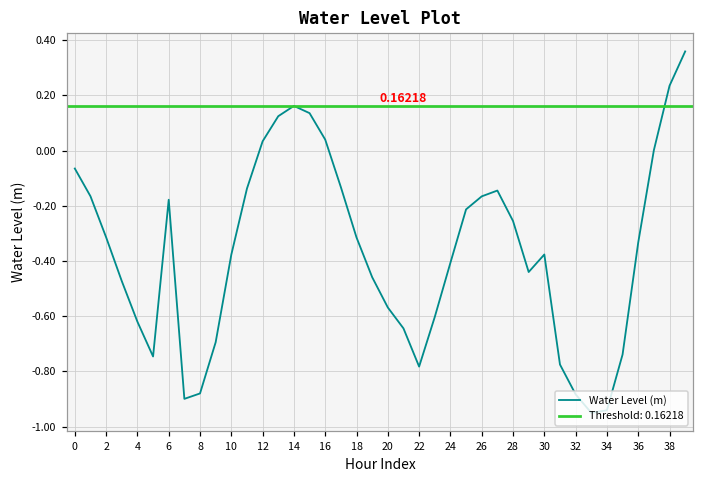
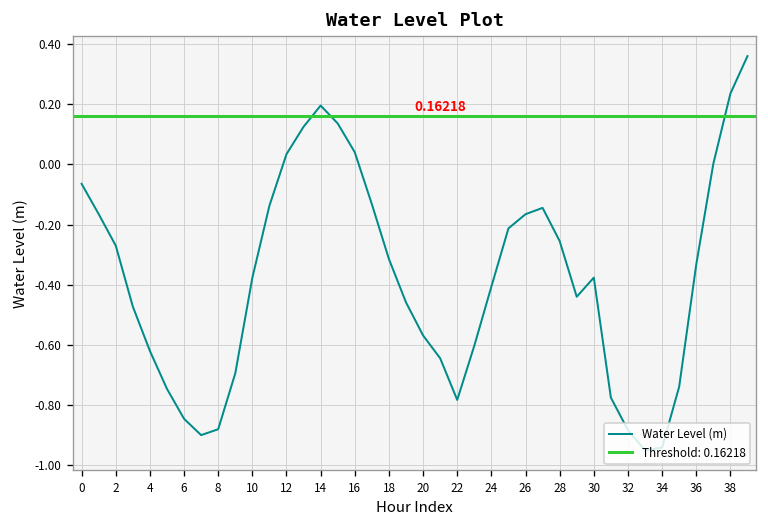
2: -0.31 -> -0.27
6: -0.18 -> -0.85
14: 0.16 -> 0.20
